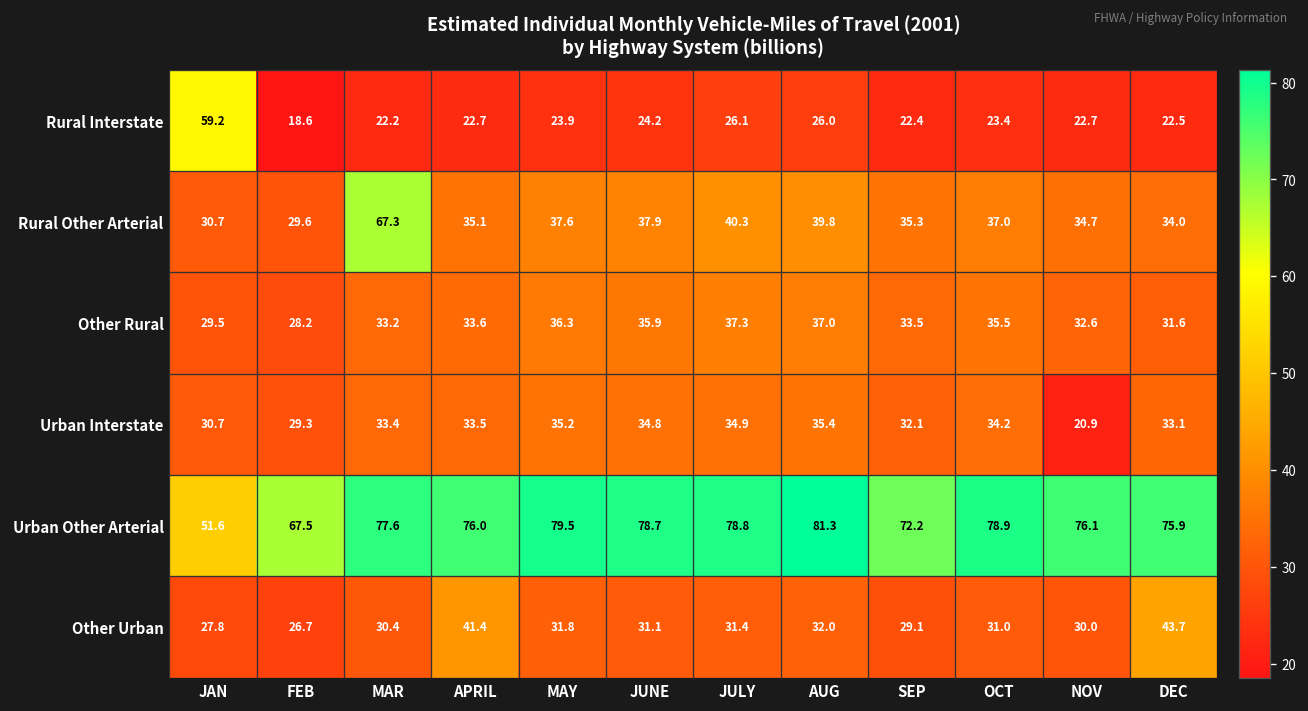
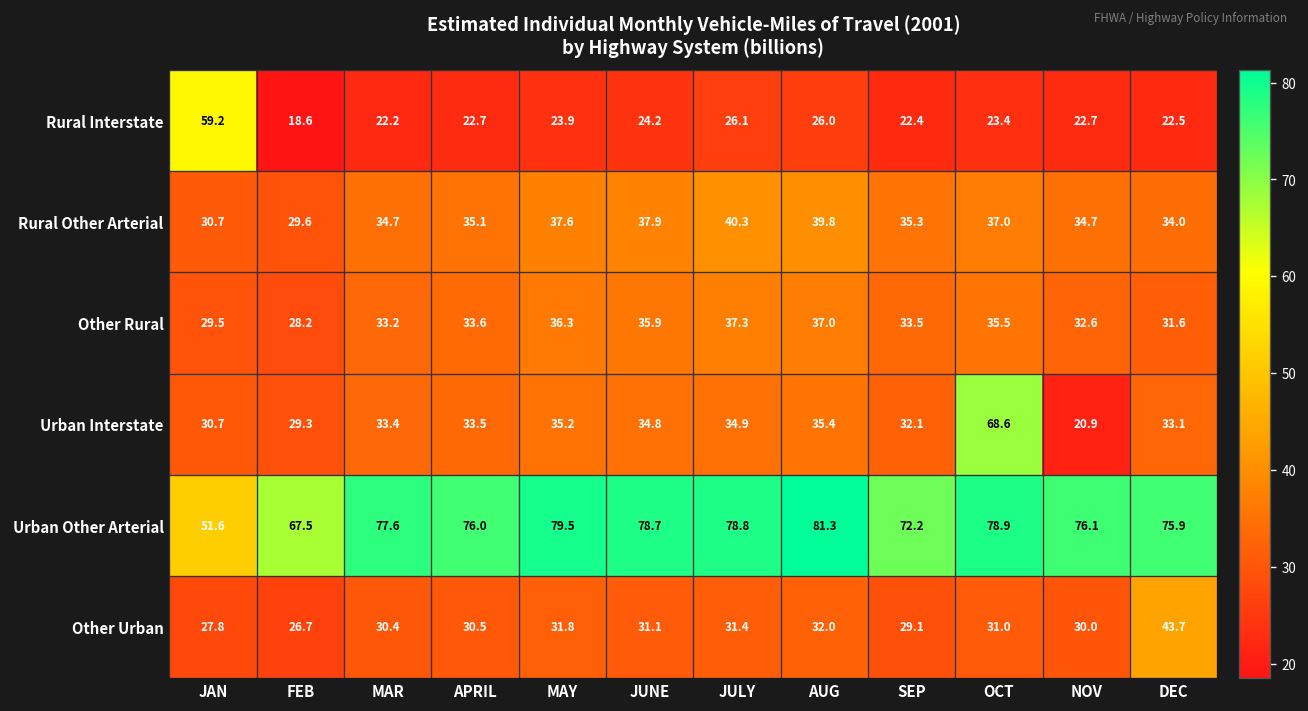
Rural Other Arterial, MAR: 67.3 -> 34.7
Urban Interstate, OCT: 34.2 -> 68.6
Other Urban, APRIL: 41.4 -> 30.5
